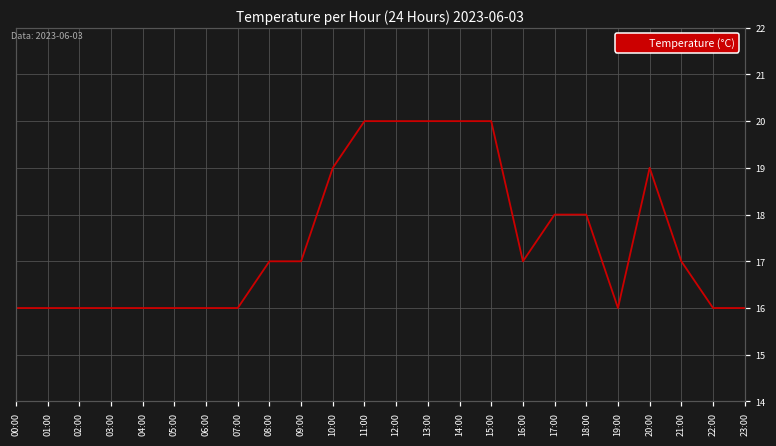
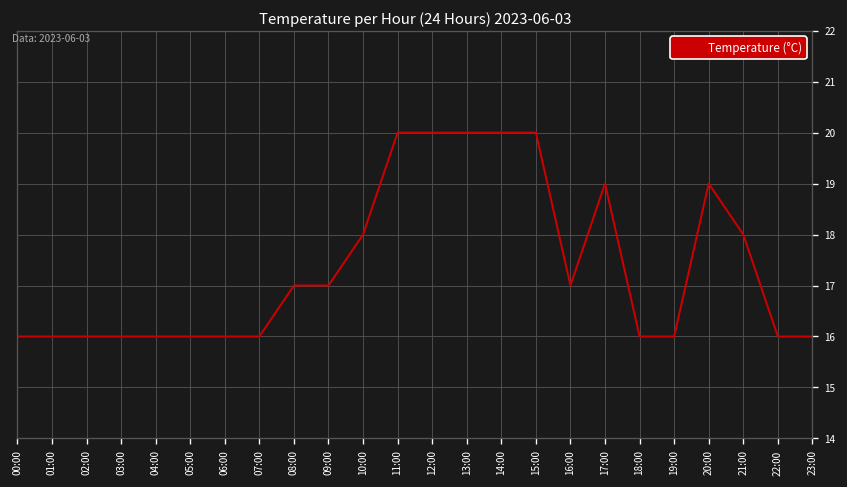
10:00: 19 -> 18
17:00: 18 -> 19
18:00: 18 -> 16
21:00: 17 -> 18
